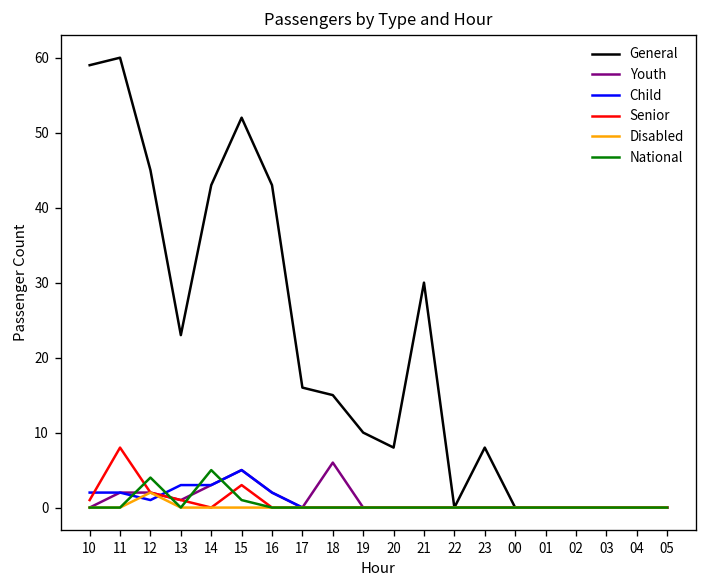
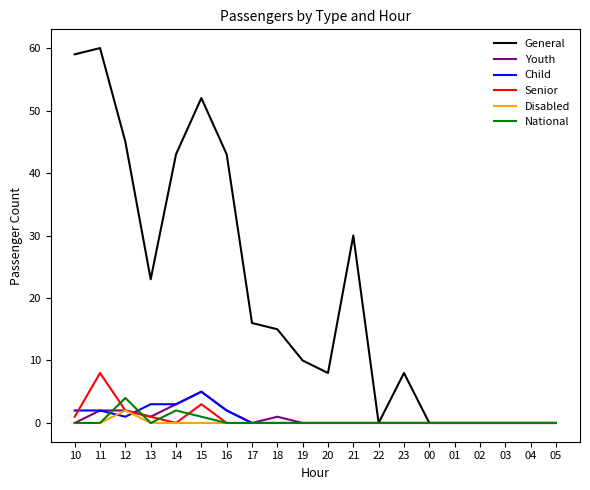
National, 14: 5 -> 2
Youth, 18: 6 -> 1
